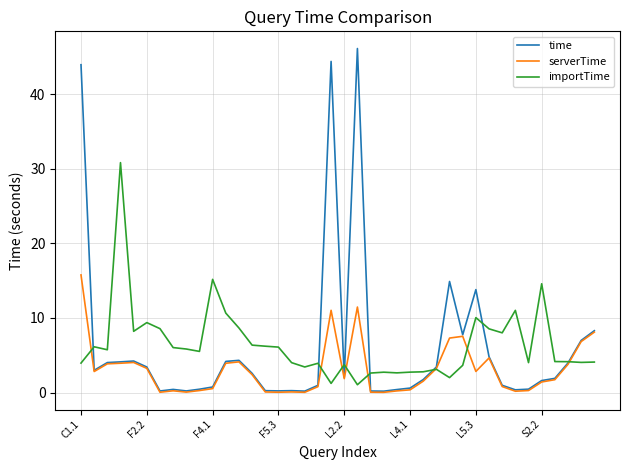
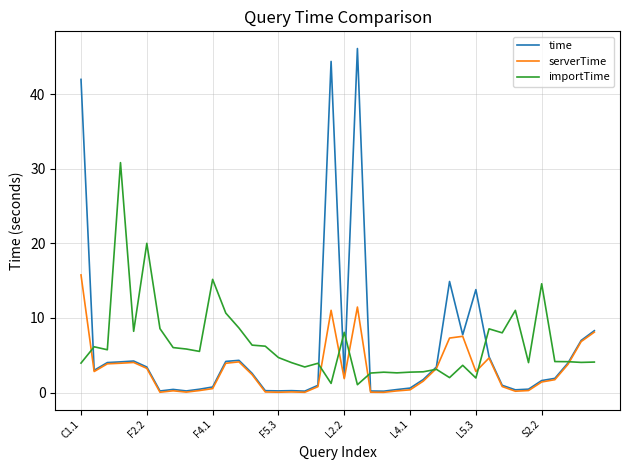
time, C1.1: 44 -> 42
importTime, F2.2: 9 -> 20
importTime, F5.3: 6 -> 5
importTime, L2.2: 4 -> 8
importTime, L5.3: 10 -> 2
